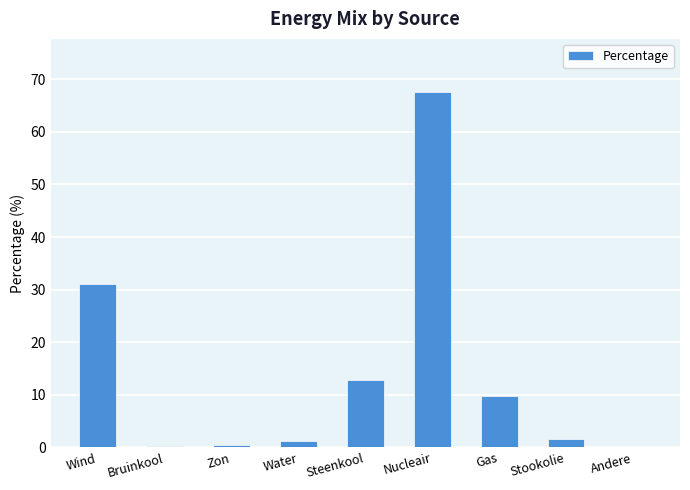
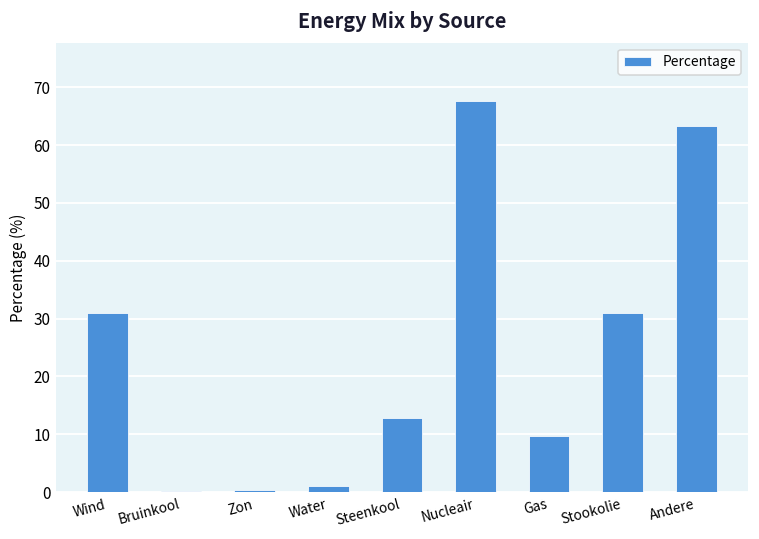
Stookolie: 2 -> 31
Andere: 0 -> 63
